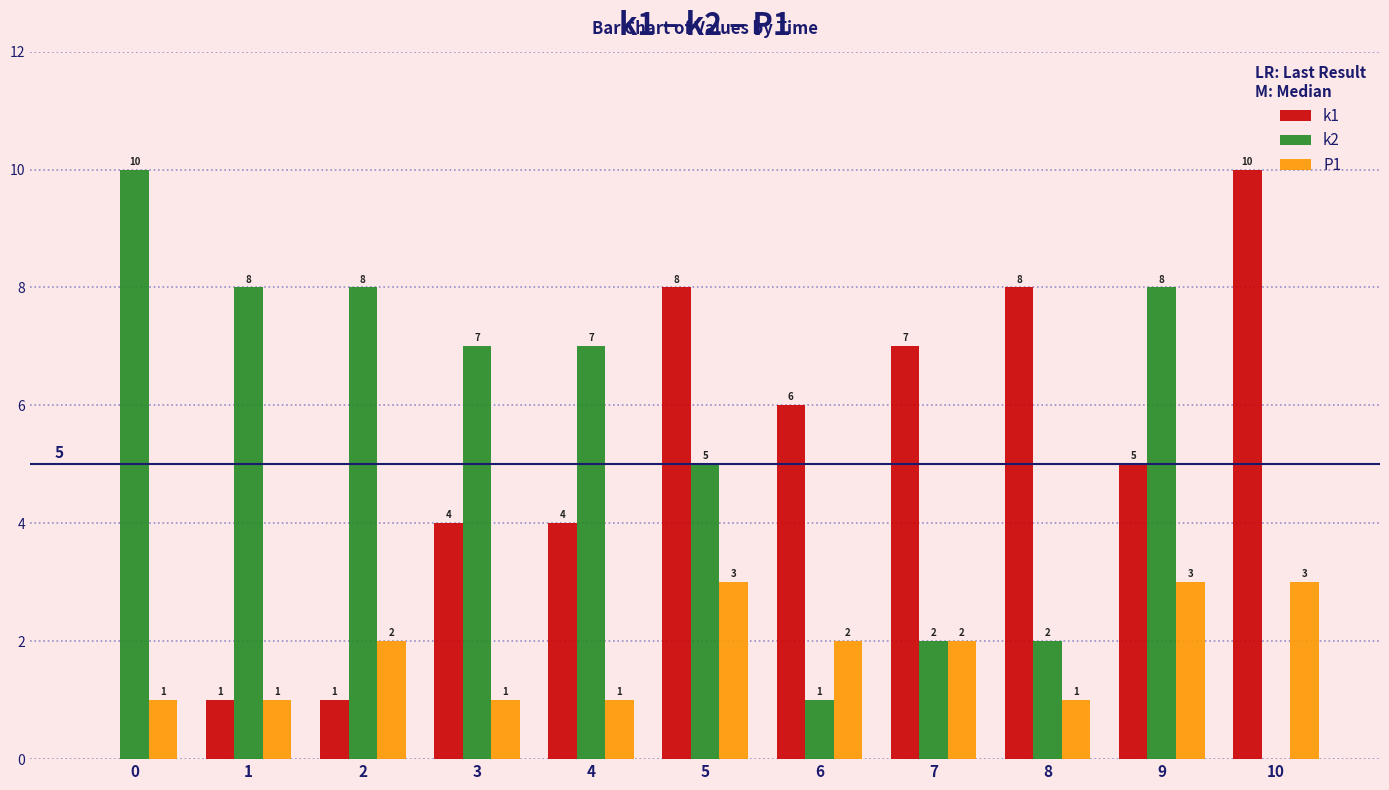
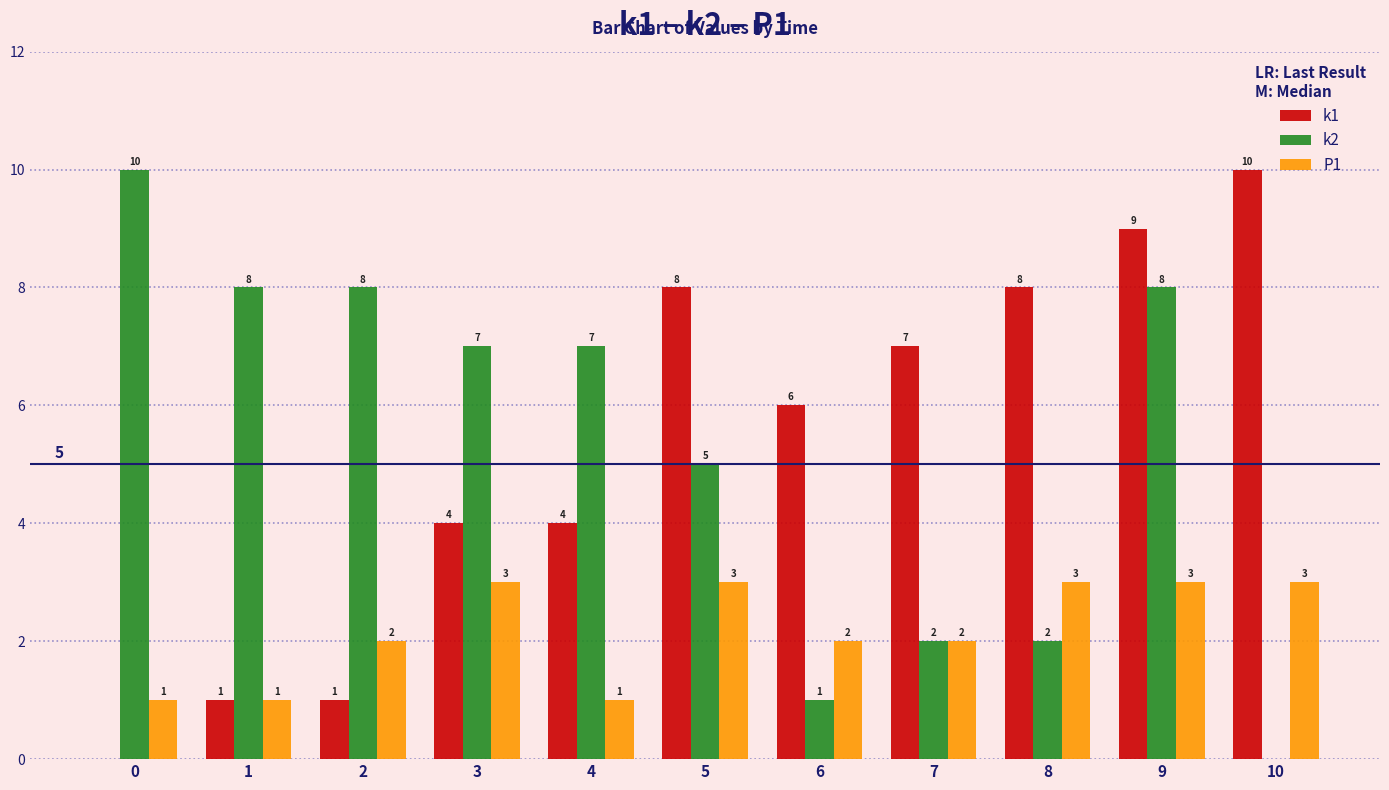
P1, 3: 1 -> 3
P1, 8: 1 -> 3
k1, 9: 5 -> 9
